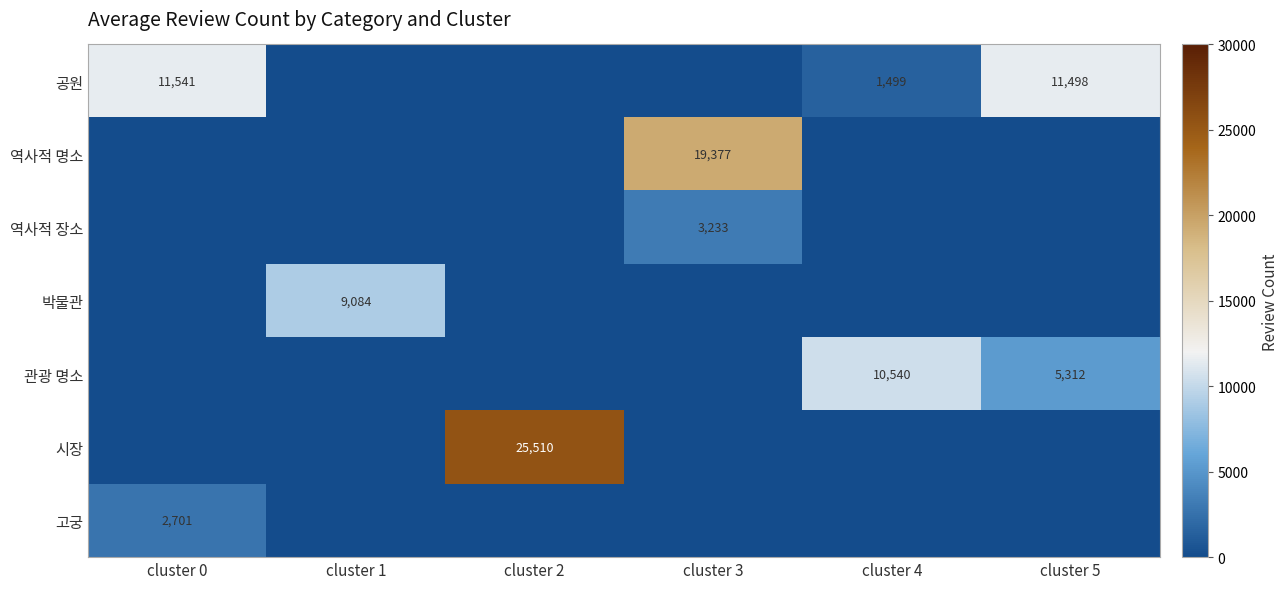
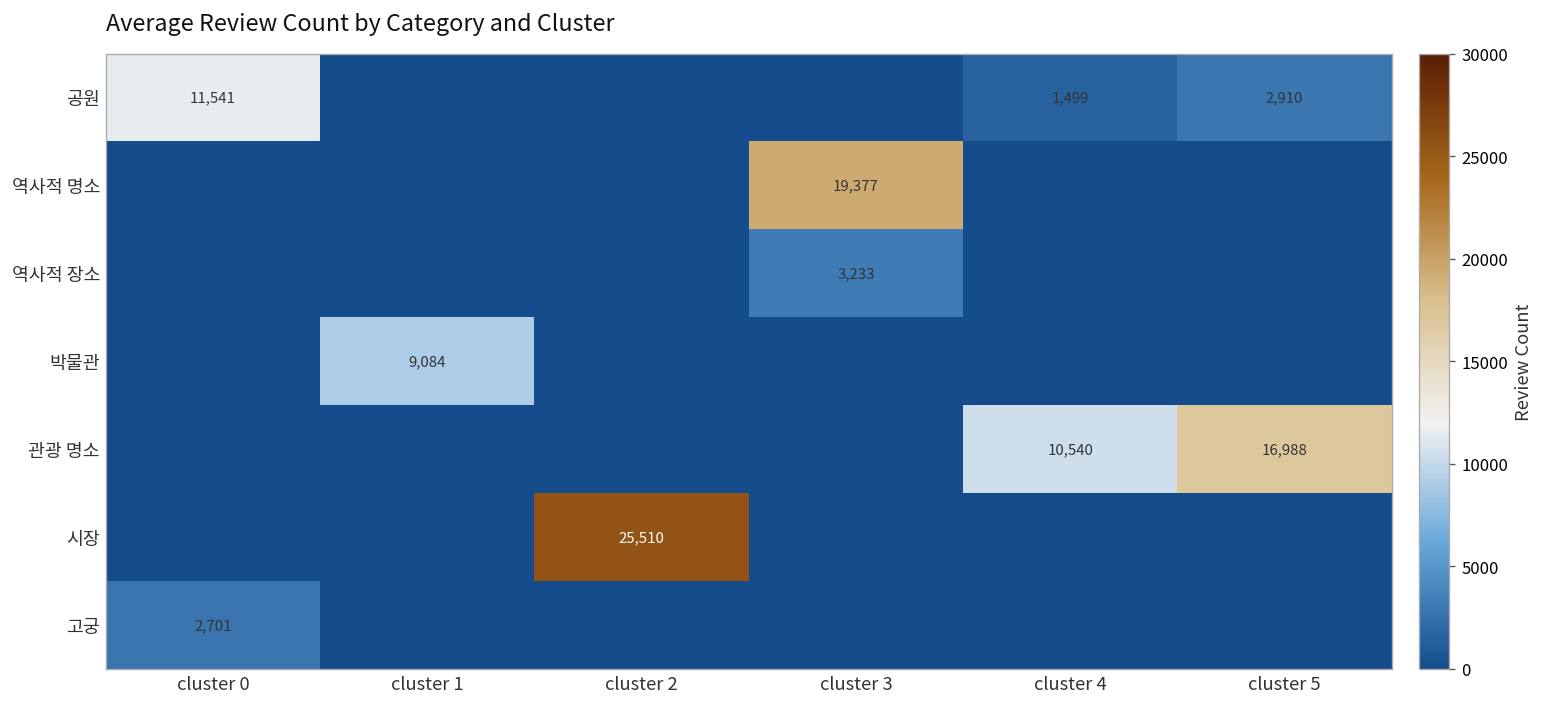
공원, cluster 5: 11,498 -> 2,910
관광 명소, cluster 5: 5,312 -> 16,988
